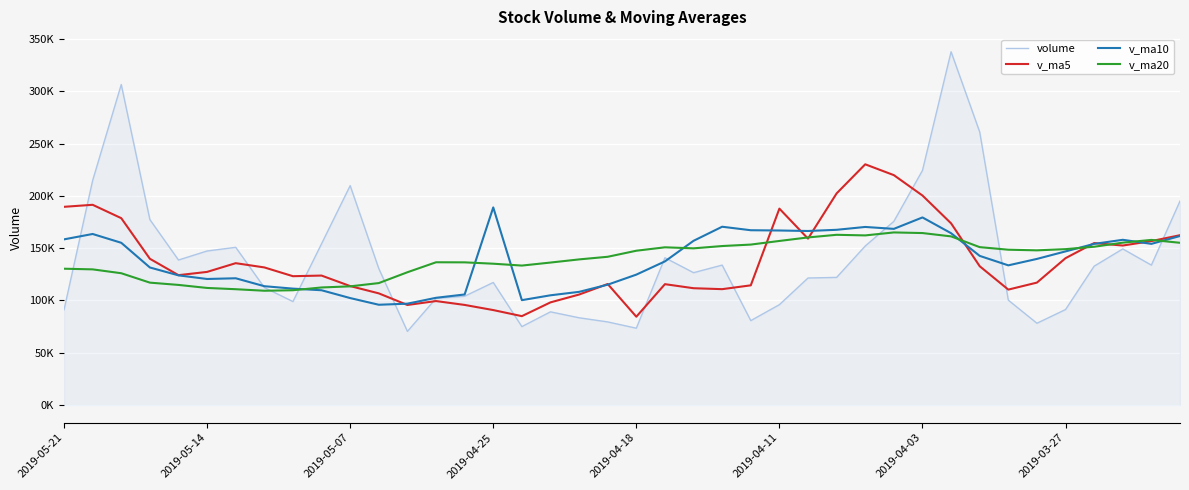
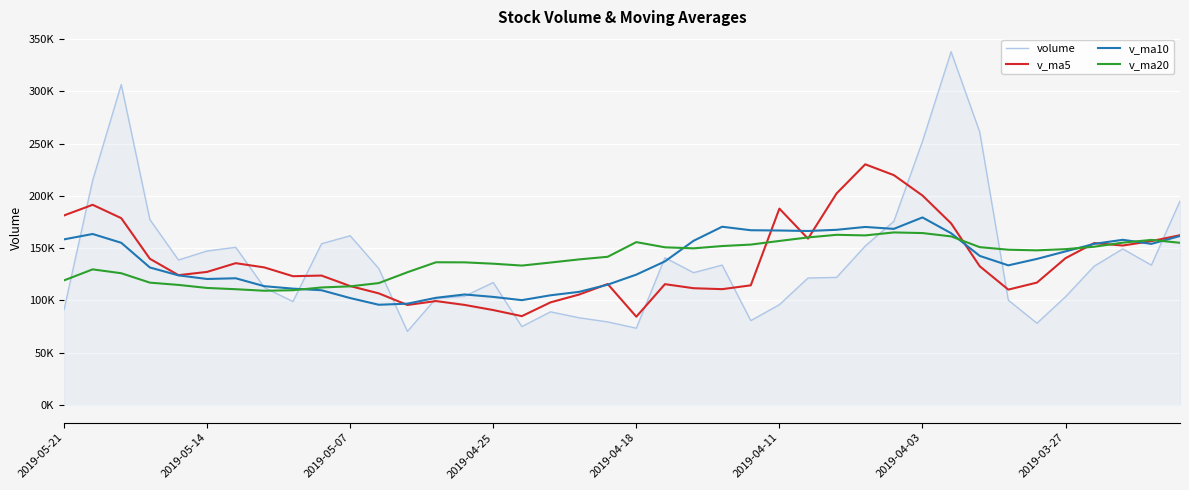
v_ma5, 2019-05-21: 190000 -> 181000
v_ma20, 2019-05-21: 130000 -> 119000
volume, 2019-05-07: 210000 -> 162000
v_ma10, 2019-04-25: 189000 -> 103000
v_ma20, 2019-04-18: 148000 -> 156000
volume, 2019-04-03: 224000 -> 252000
volume, 2019-03-27: 91000 -> 104000
